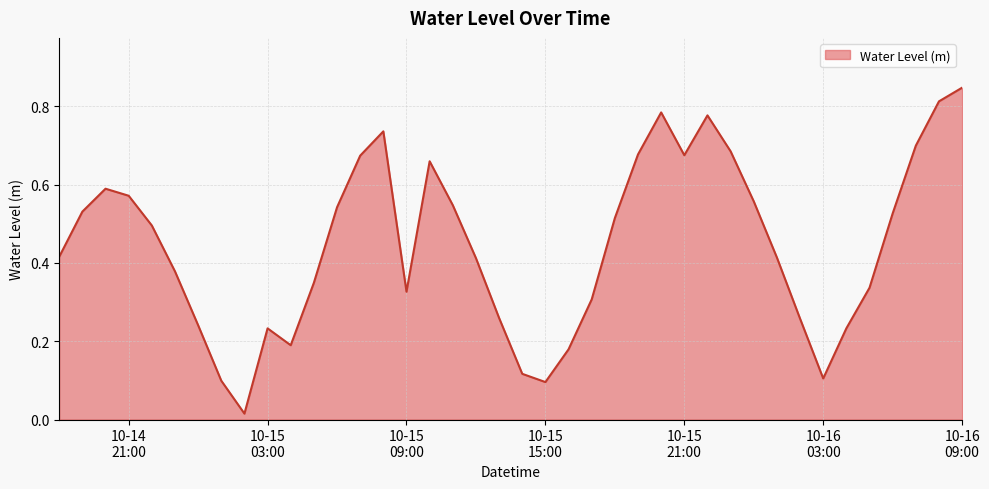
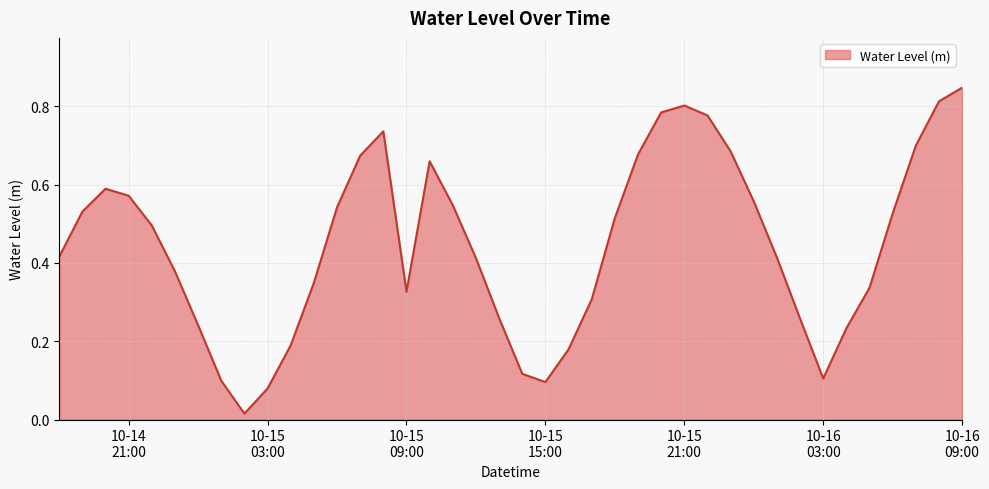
10-15 03:00: 0.23 -> 0.08
10-15 21:00: 0.68 -> 0.80
